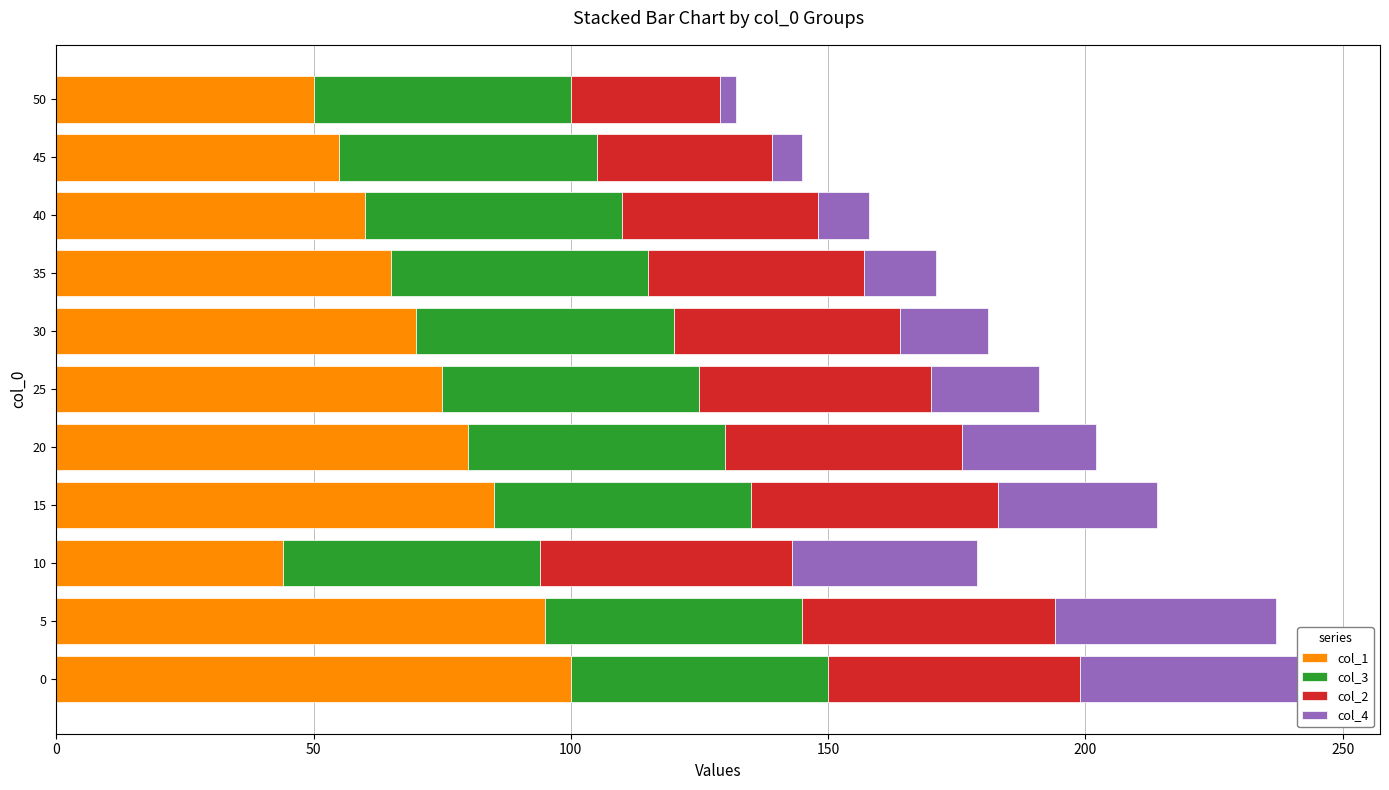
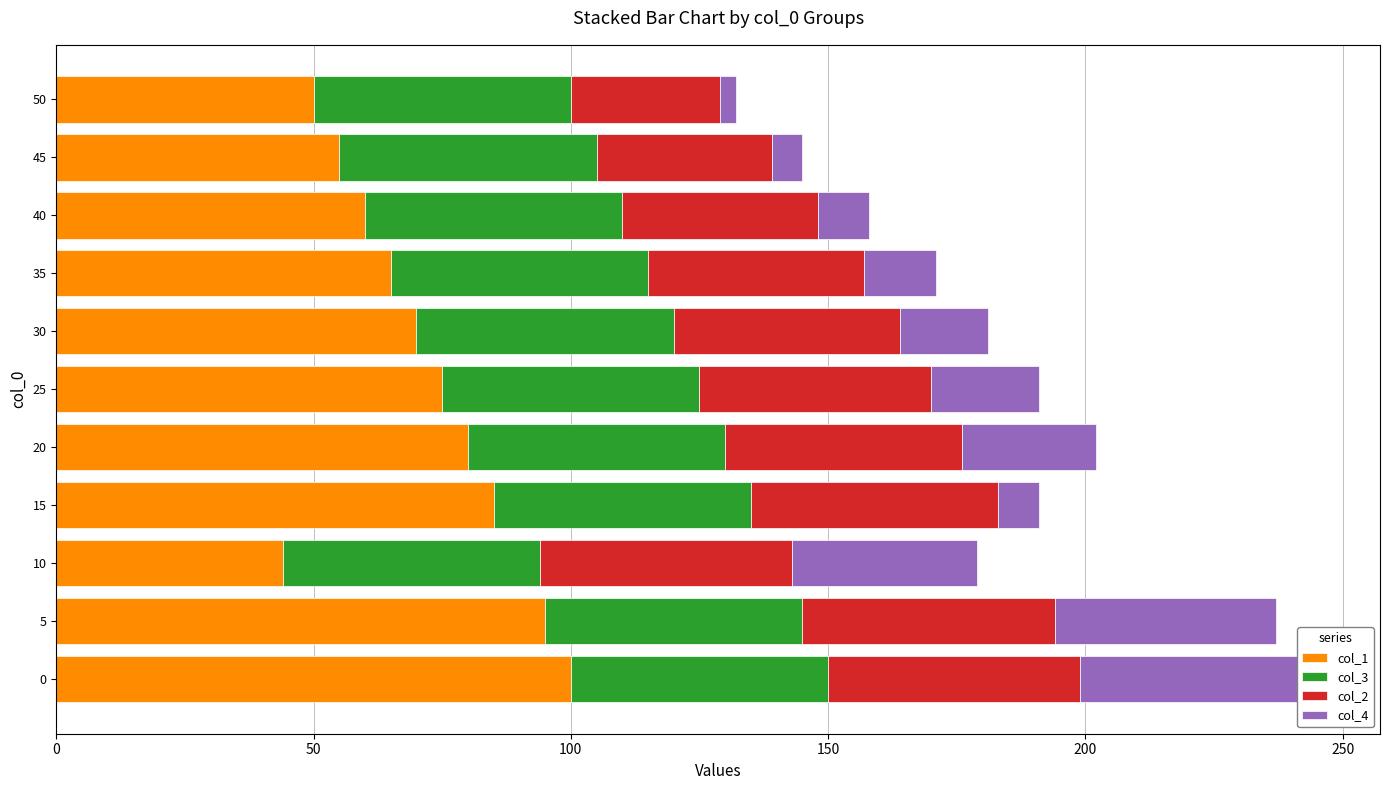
col_4, 15: 31 -> 8
